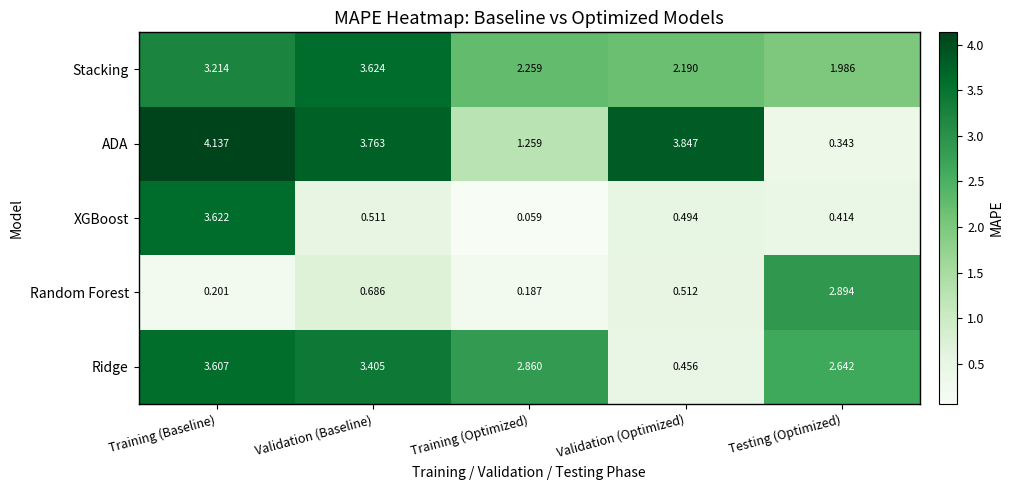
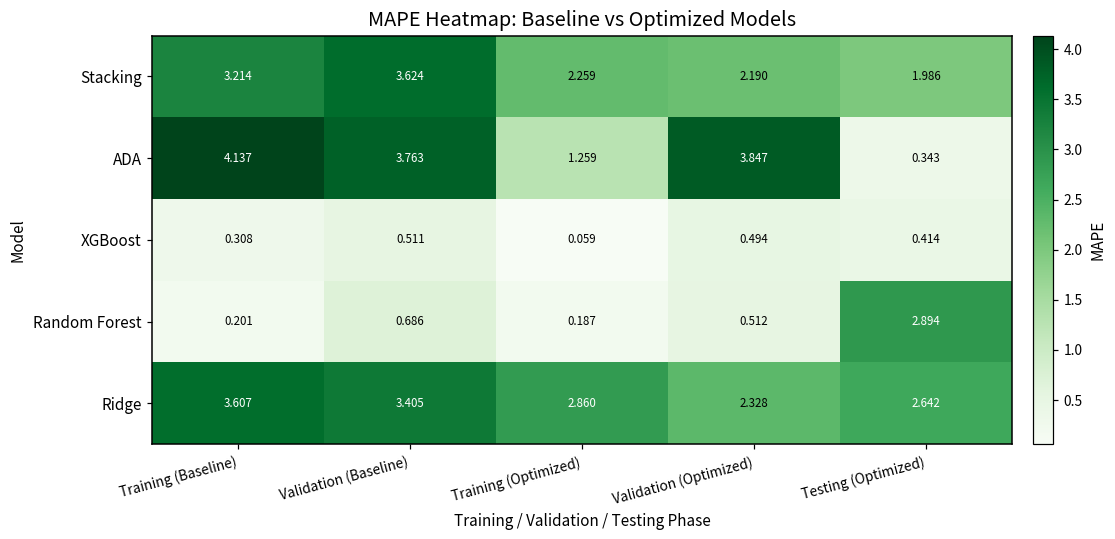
XGBoost, Training (Baseline): 3.622 -> 0.308
Ridge, Validation (Optimized): 0.456 -> 2.328
